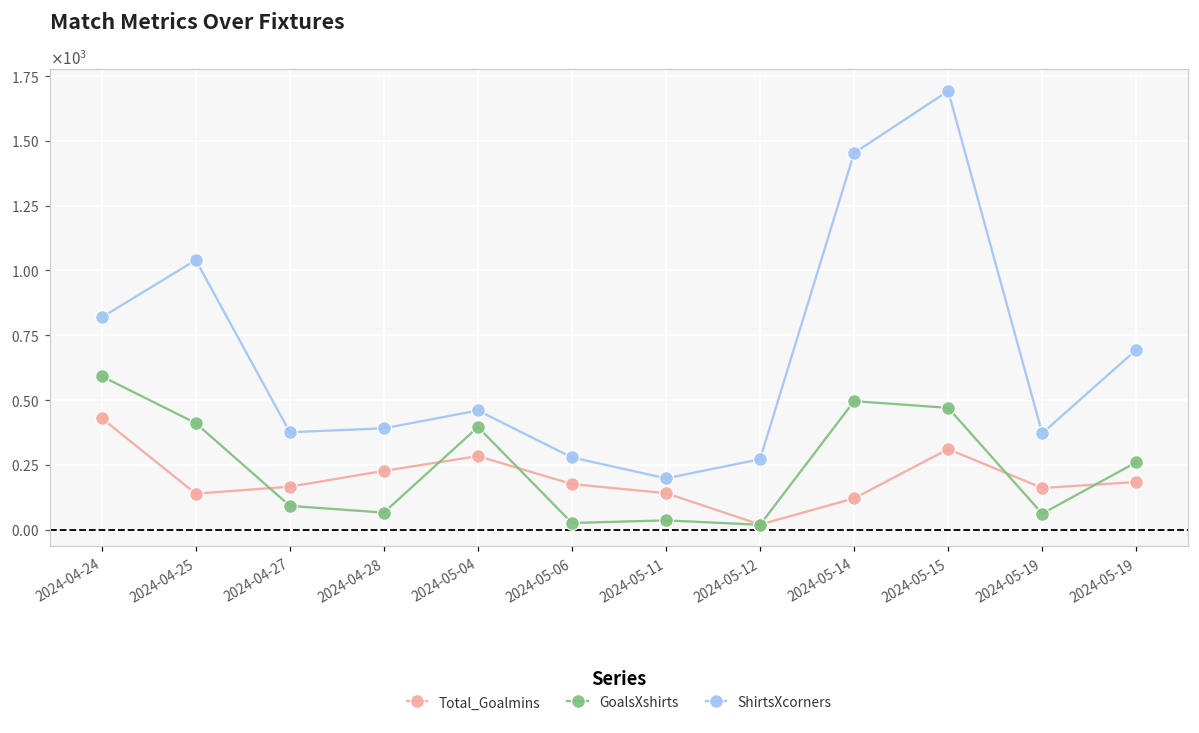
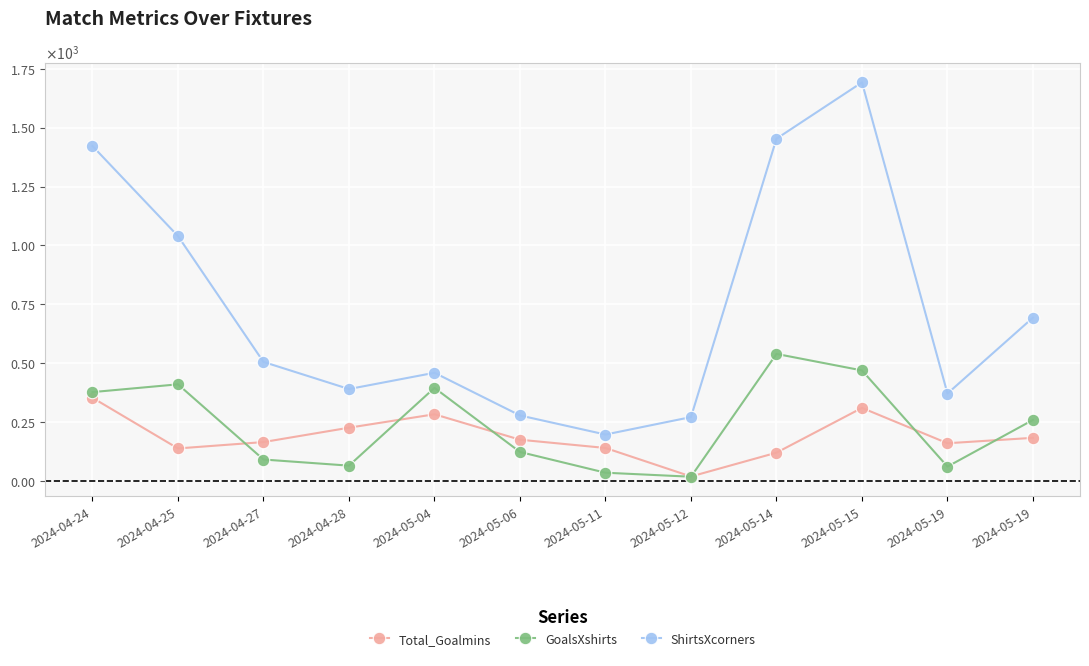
Total_Goalmins, 2024-04-24: 430 -> 350
GoalsXshirts, 2024-04-24: 590 -> 380
ShirtsXcorners, 2024-04-24: 820 -> 1420
ShirtsXcorners, 2024-04-27: 380 -> 510
GoalsXshirts, 2024-05-06: 30 -> 120
GoalsXshirts, 2024-05-14: 500 -> 540
